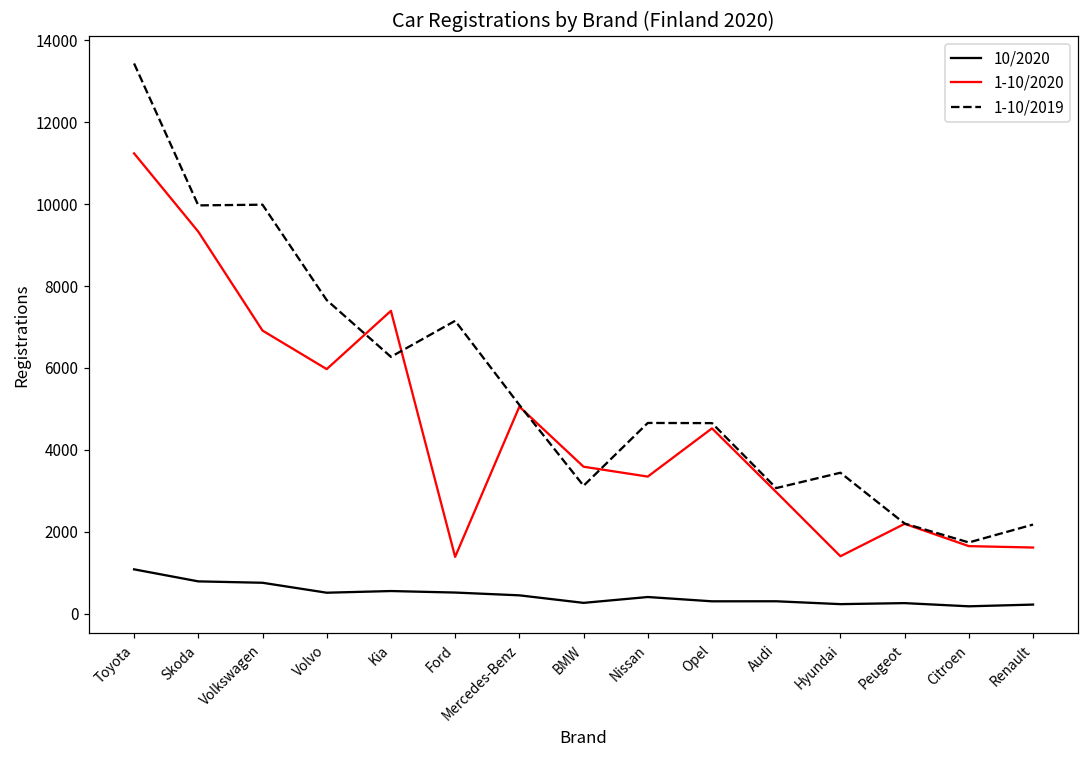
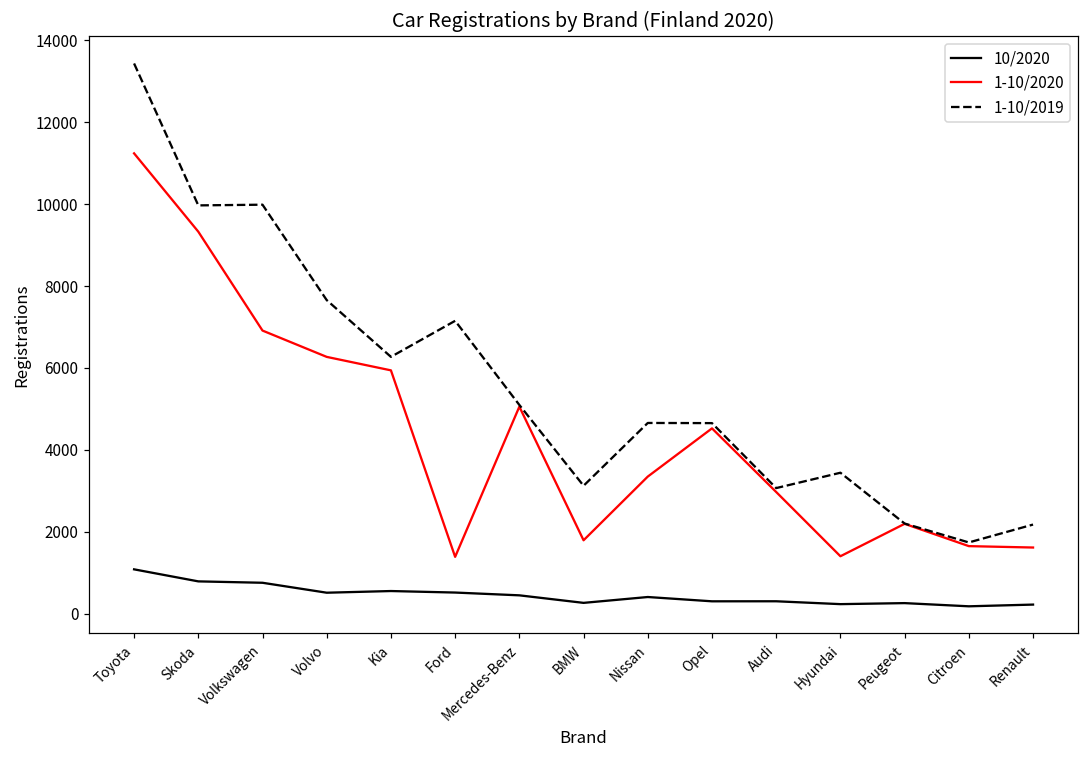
1-10/2020, Volvo: 6000 -> 6300
1-10/2020, Kia: 7400 -> 5900
1-10/2020, BMW: 3600 -> 1800
